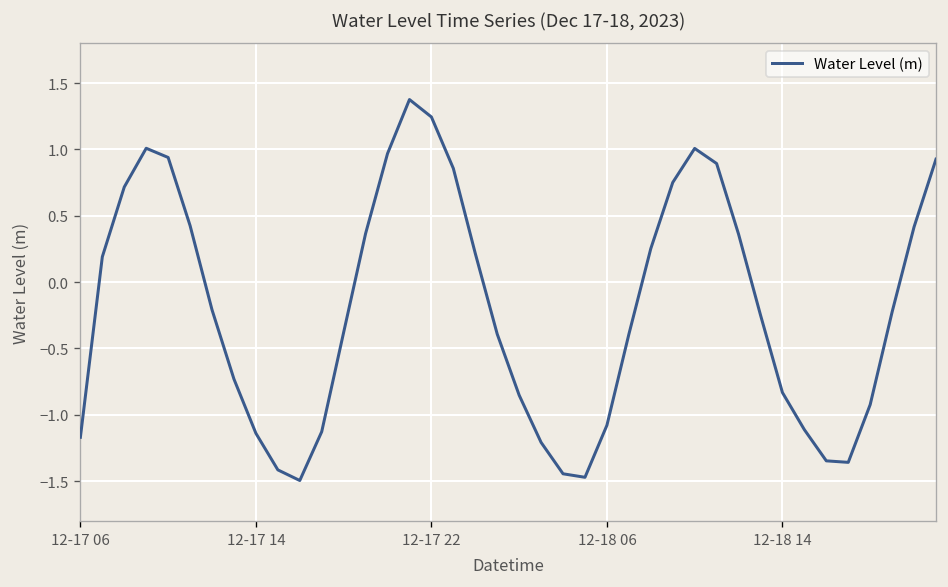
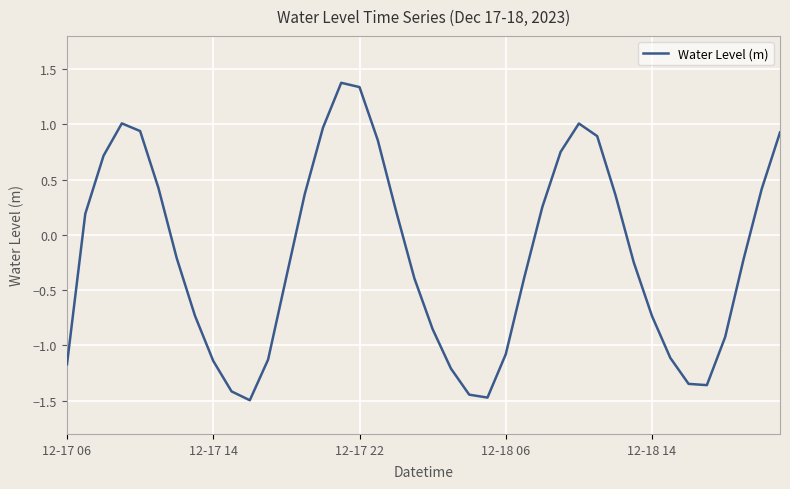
12-17 22: 1.24 -> 1.34
12-18 14: -0.83 -> -0.73
